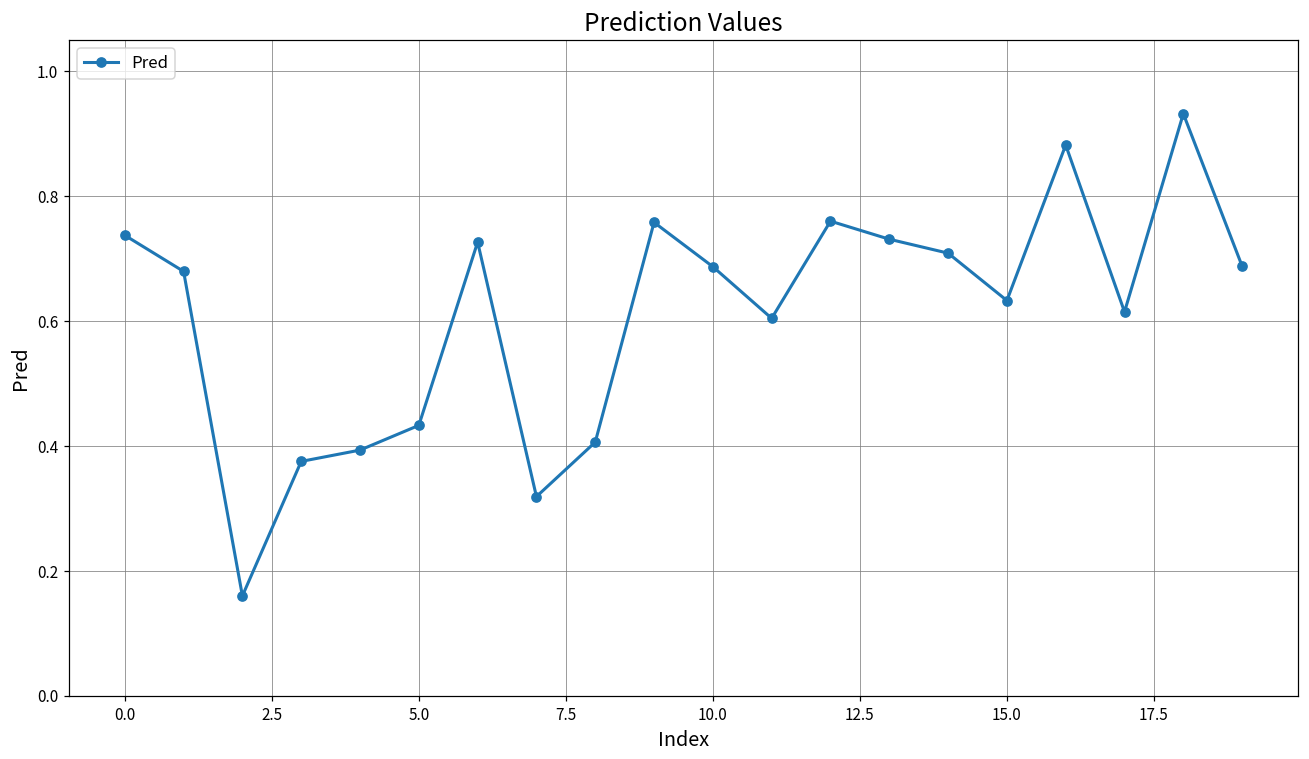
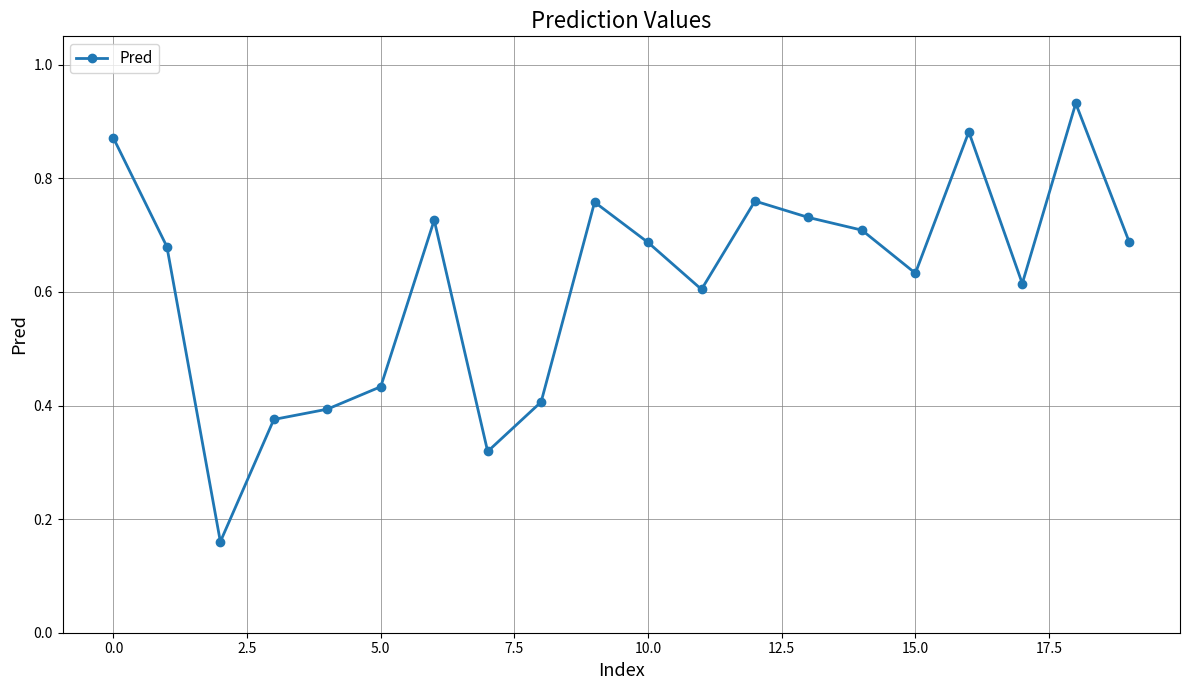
0.0: 0.74 -> 0.87
